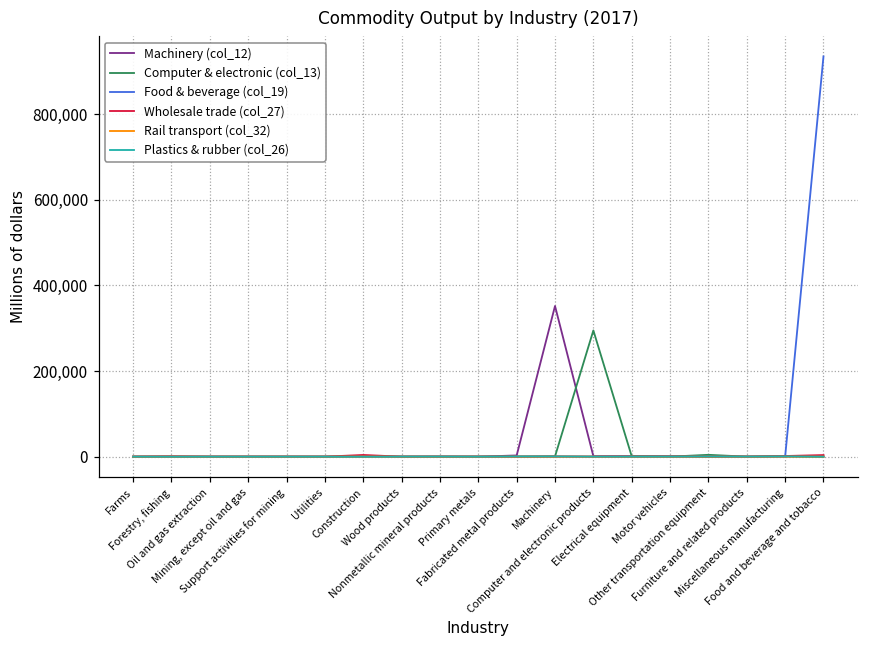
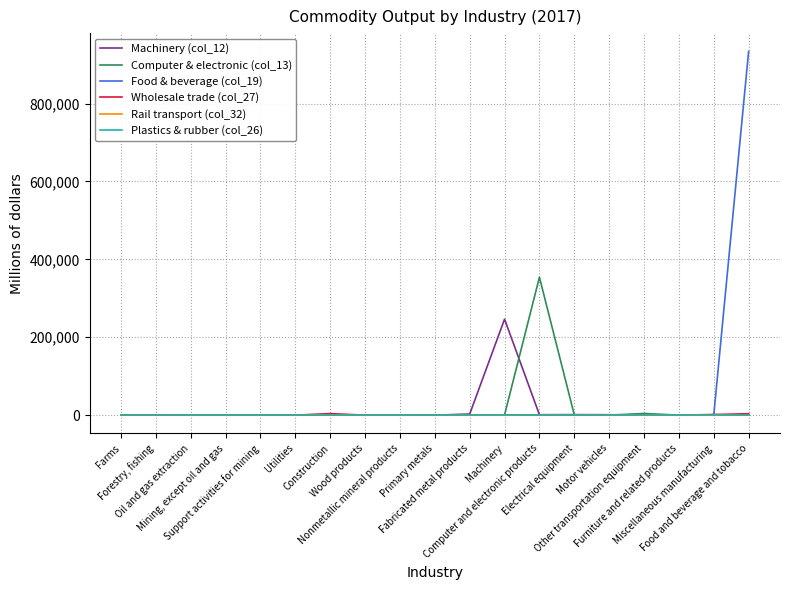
Machinery (col_12), Machinery: 350,000 -> 250,000
Computer & electronic (col_13), Computer and electronic products: 290,000 -> 350,000
